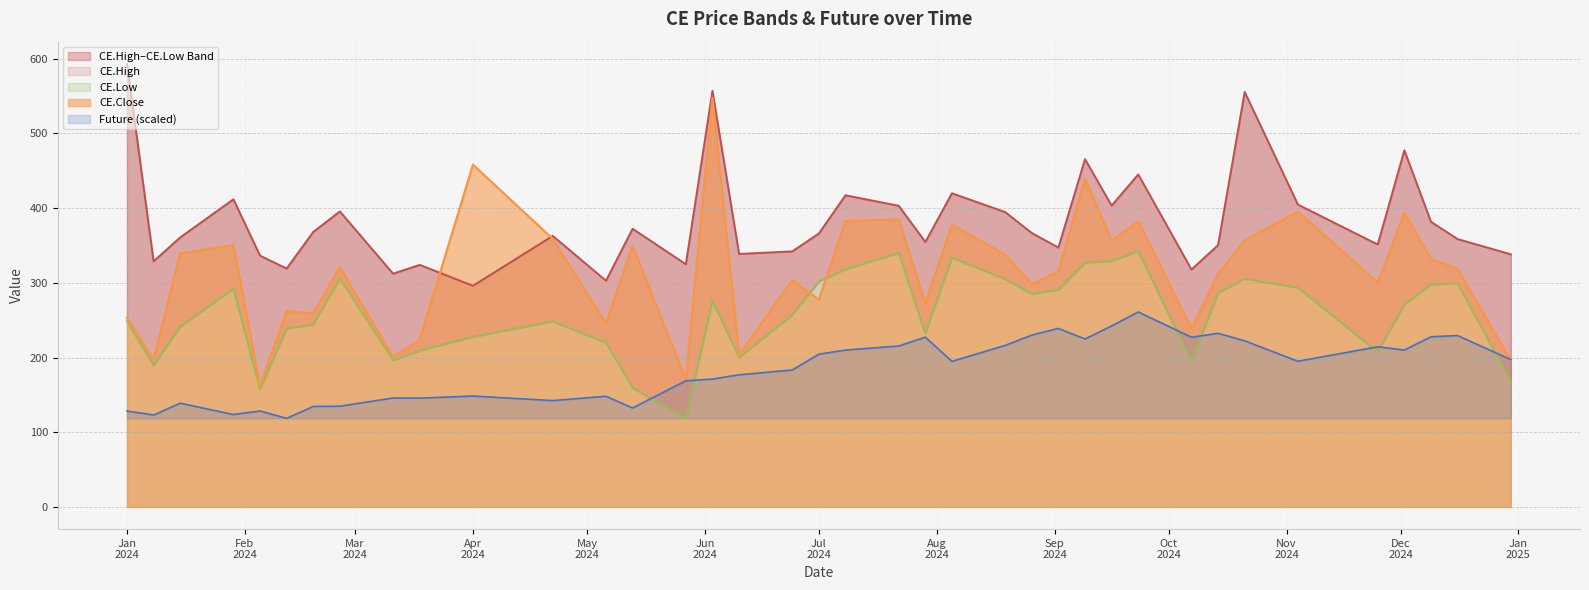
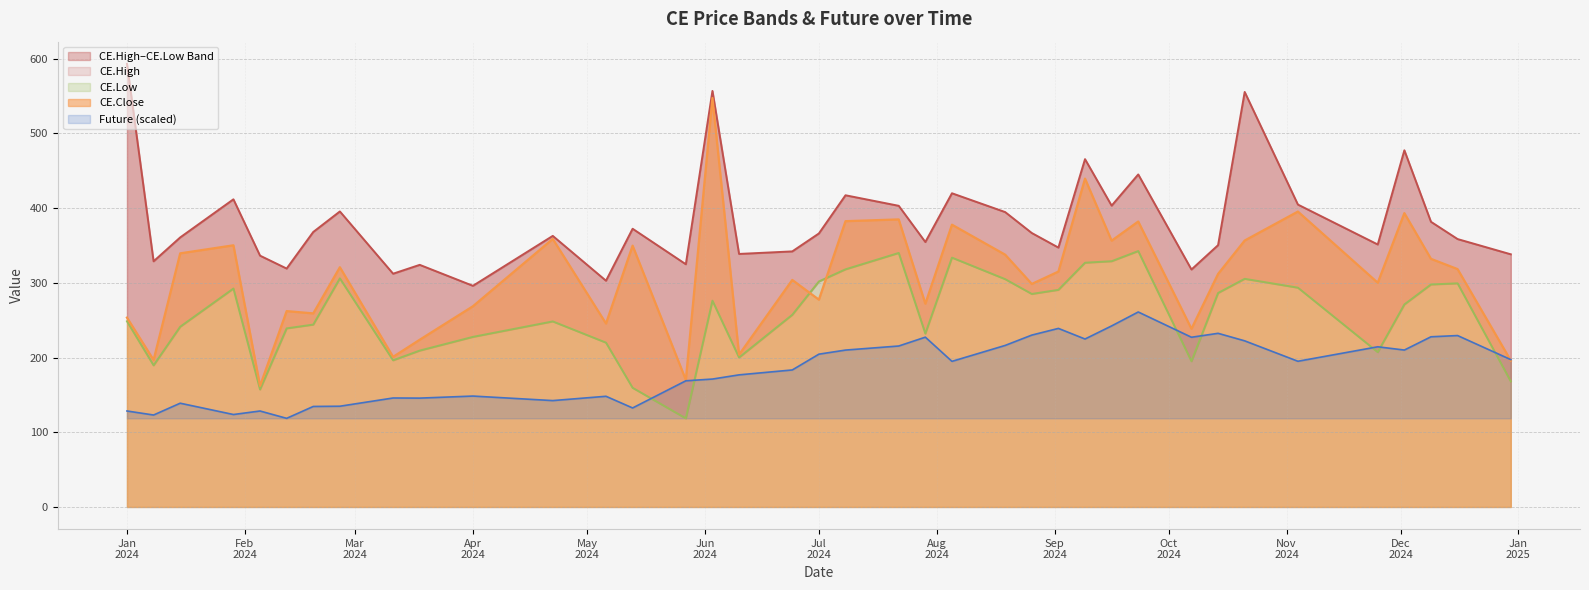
CE.Close, Apr 2024: 460 -> 270
